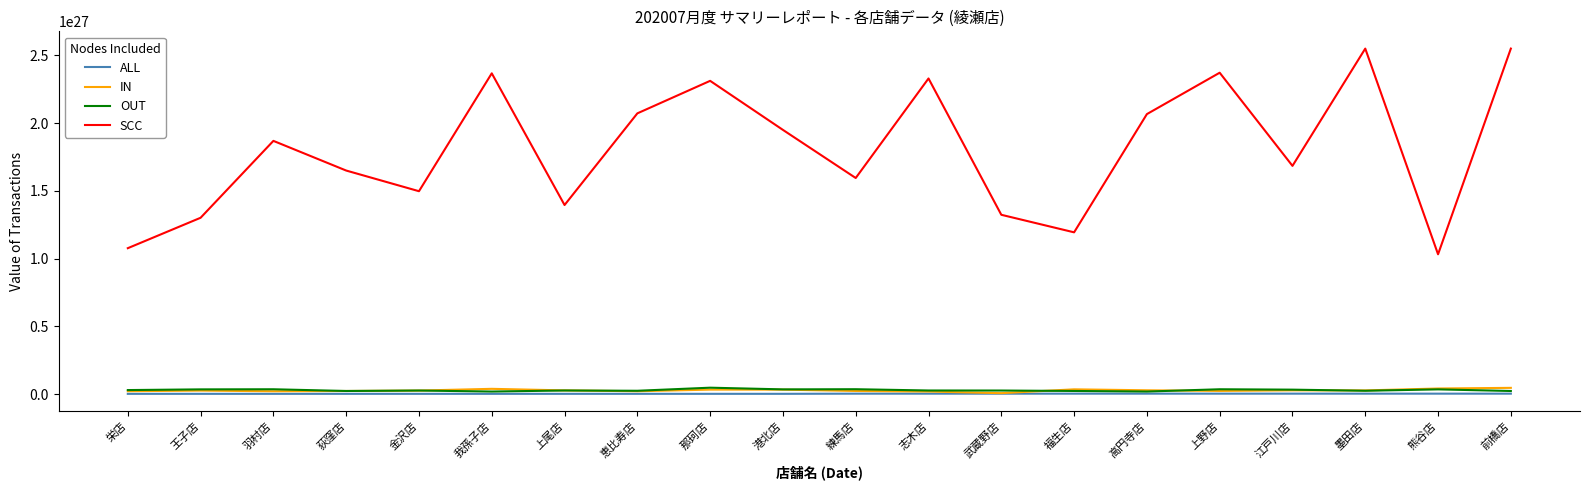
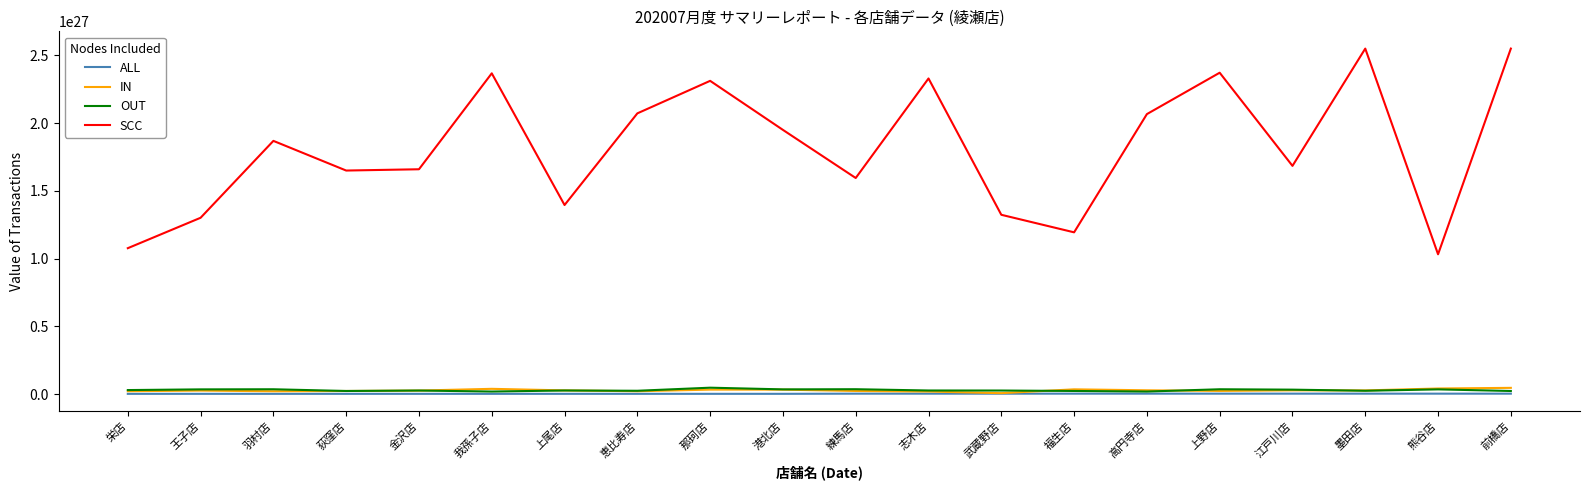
SCC, 金沢店: 1500000000000000000000000000 -> 1660000000000000000000000000
